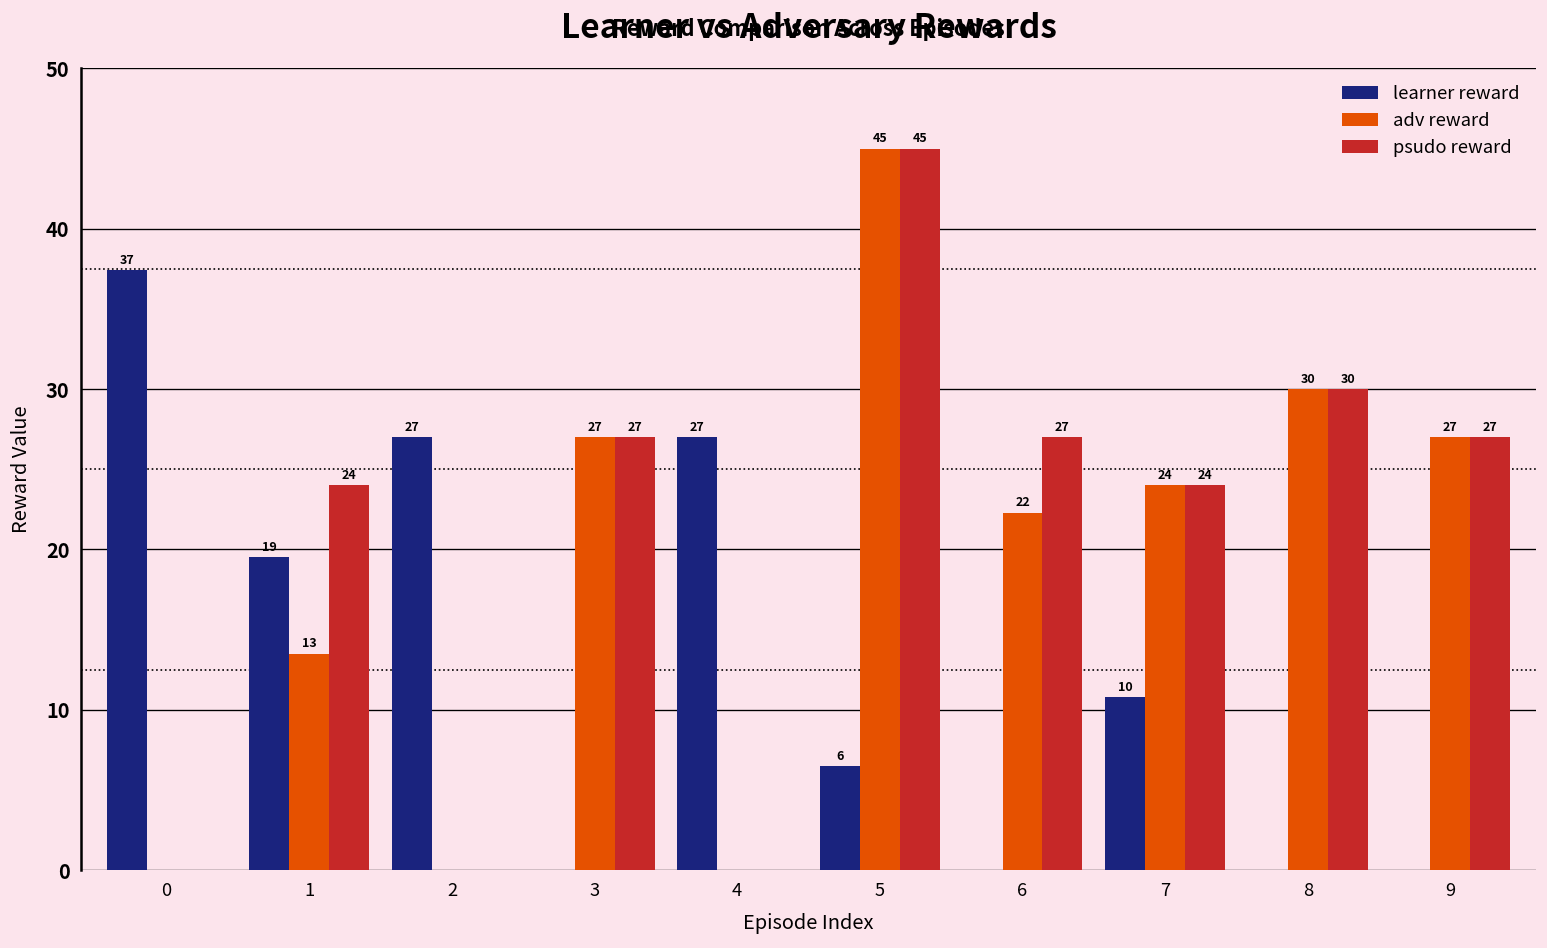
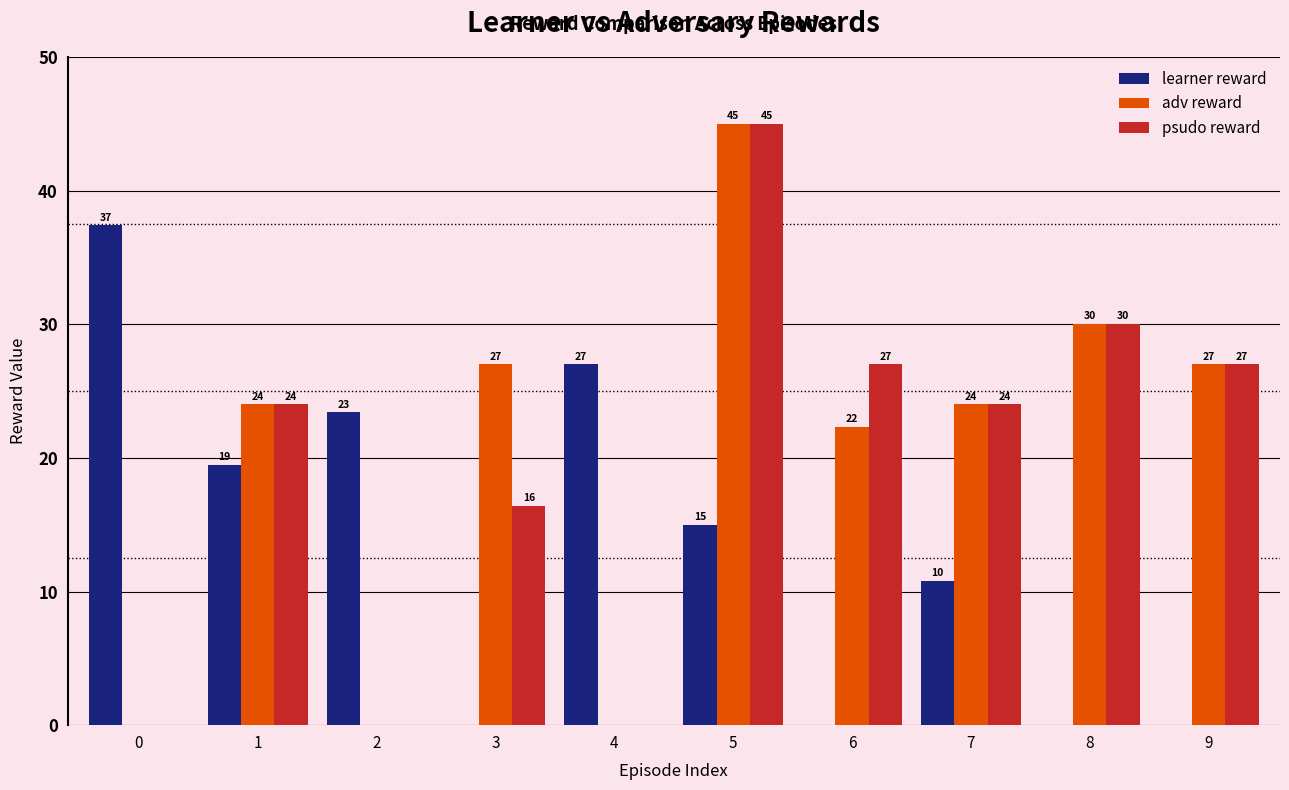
adv reward, 1: 13 -> 24
learner reward, 2: 27 -> 23
psudo reward, 3: 27 -> 16
learner reward, 5: 6 -> 15
